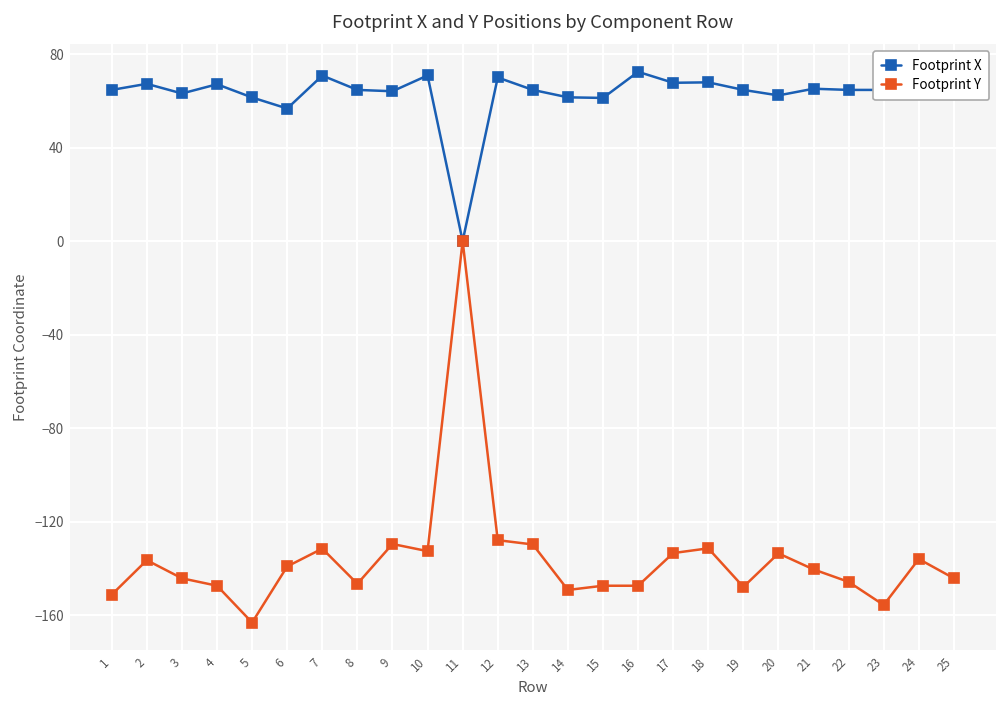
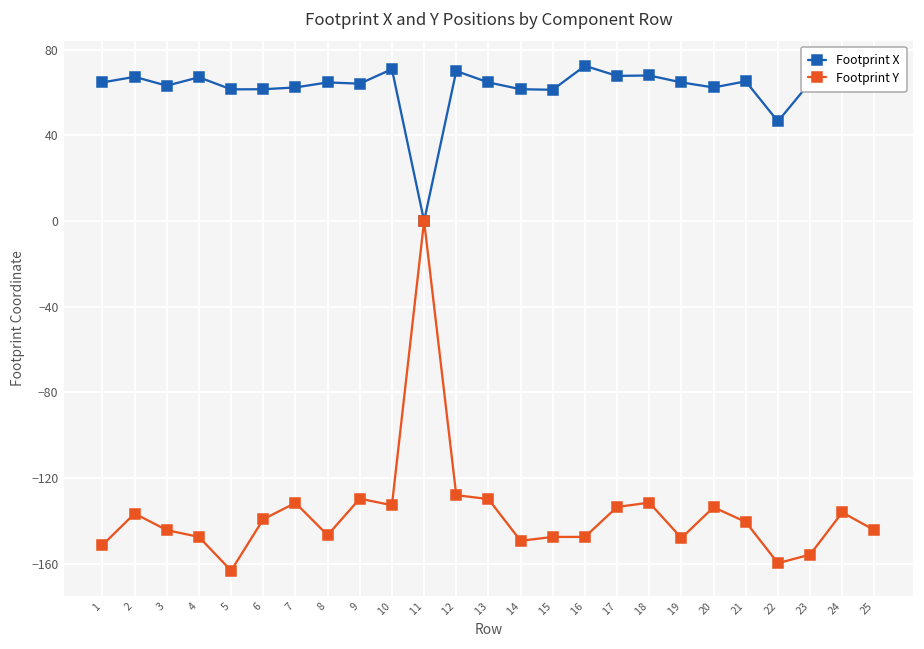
Footprint X, 6: 57 -> 62
Footprint X, 7: 71 -> 62
Footprint X, 22: 65 -> 47
Footprint Y, 22: -146 -> -160
